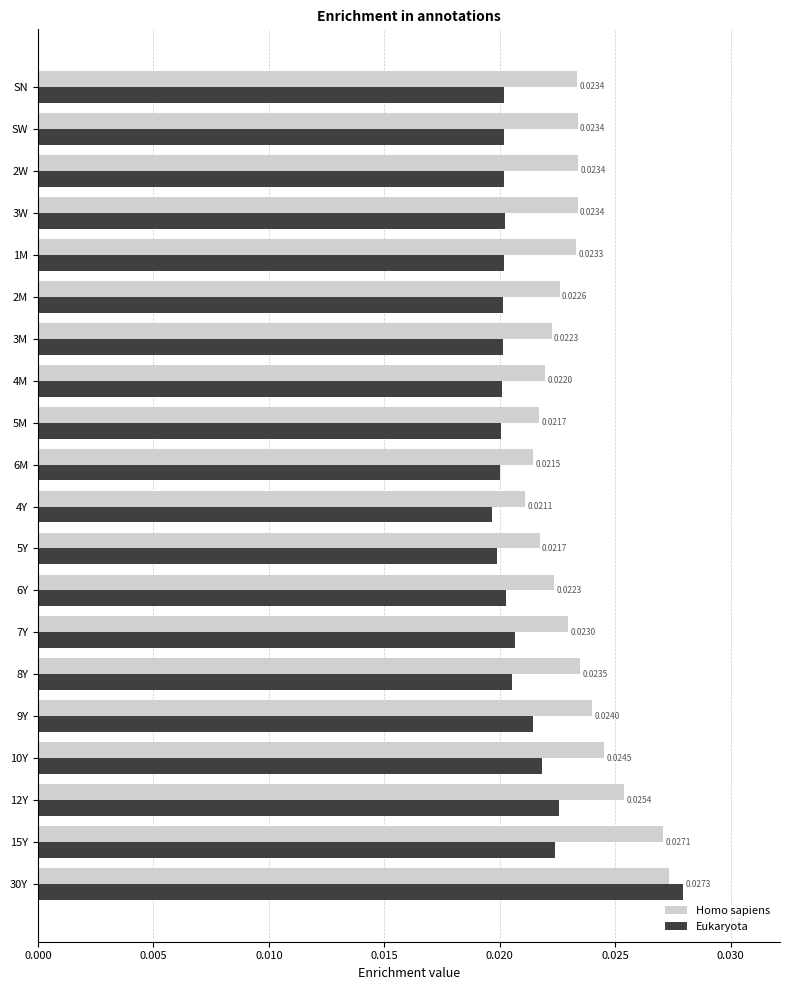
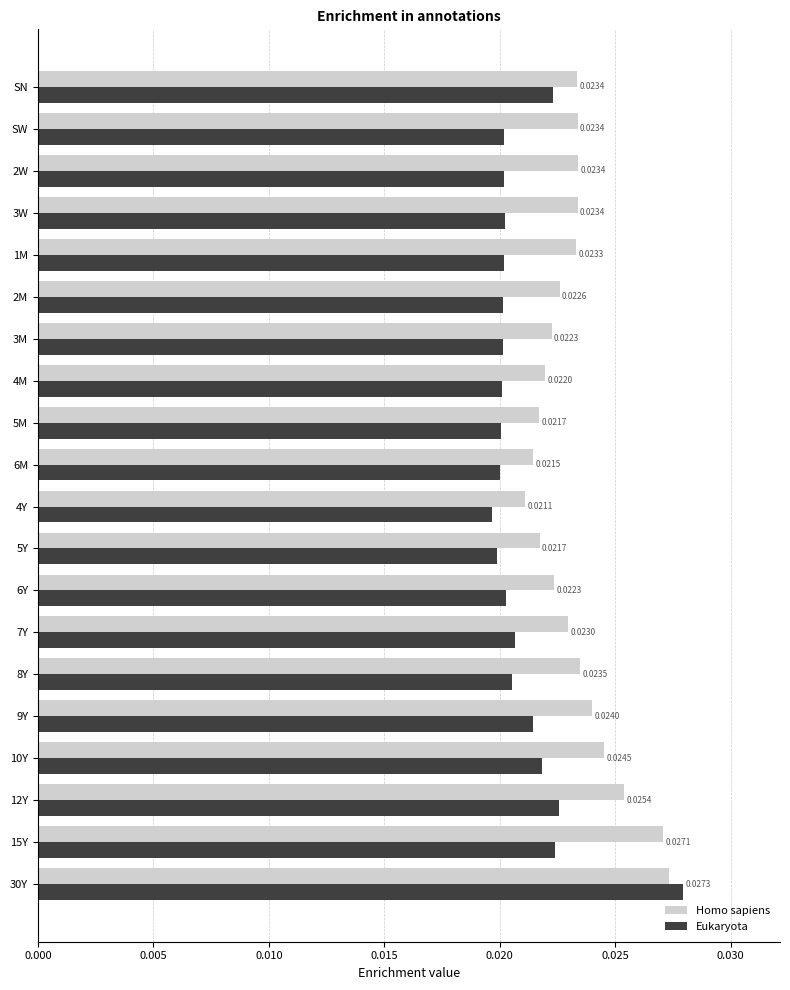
Eukaryota, SN: 0.0202 -> 0.0223
